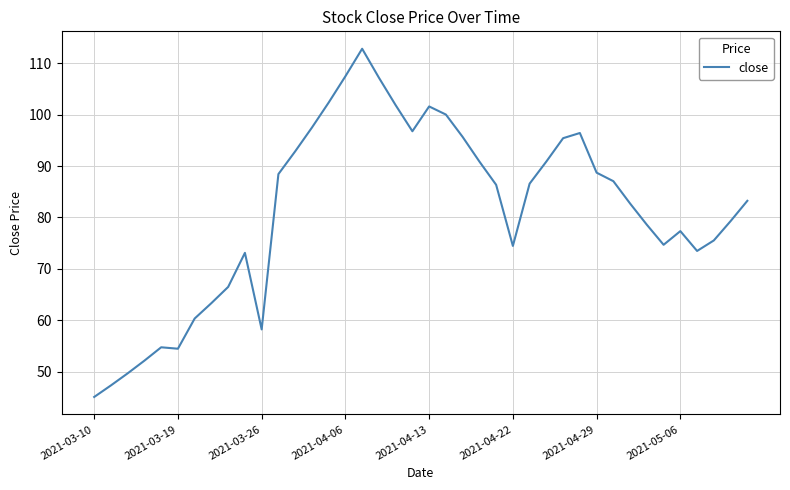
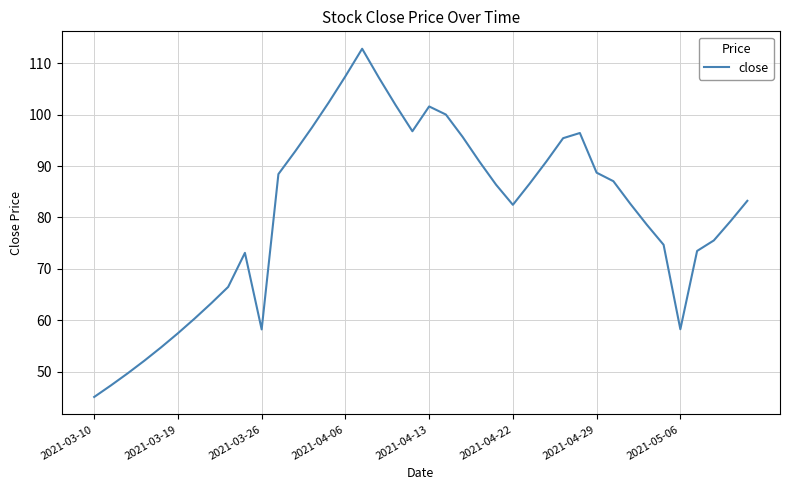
2021-03-19: 54 -> 57
2021-04-22: 74 -> 82
2021-05-06: 77 -> 58
